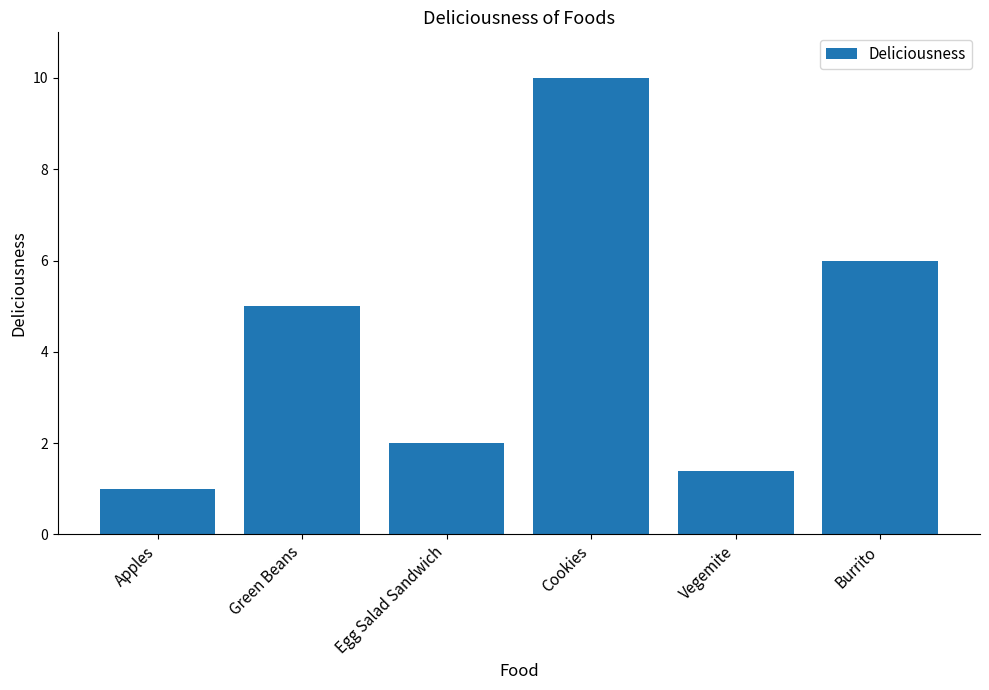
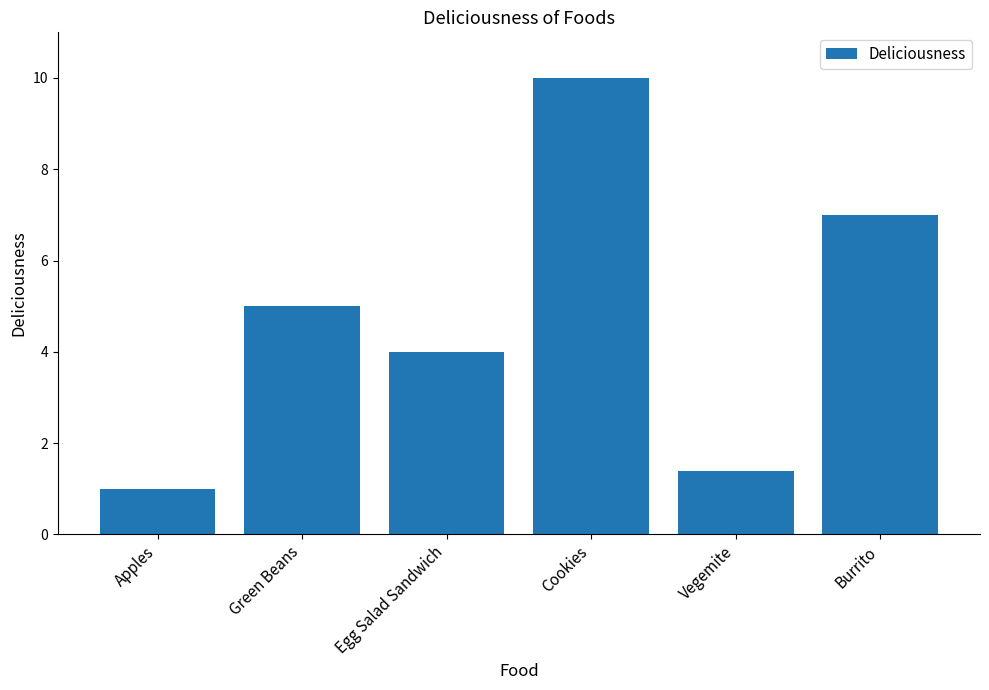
Egg Salad Sandwich: 2 -> 4
Burrito: 6 -> 7
